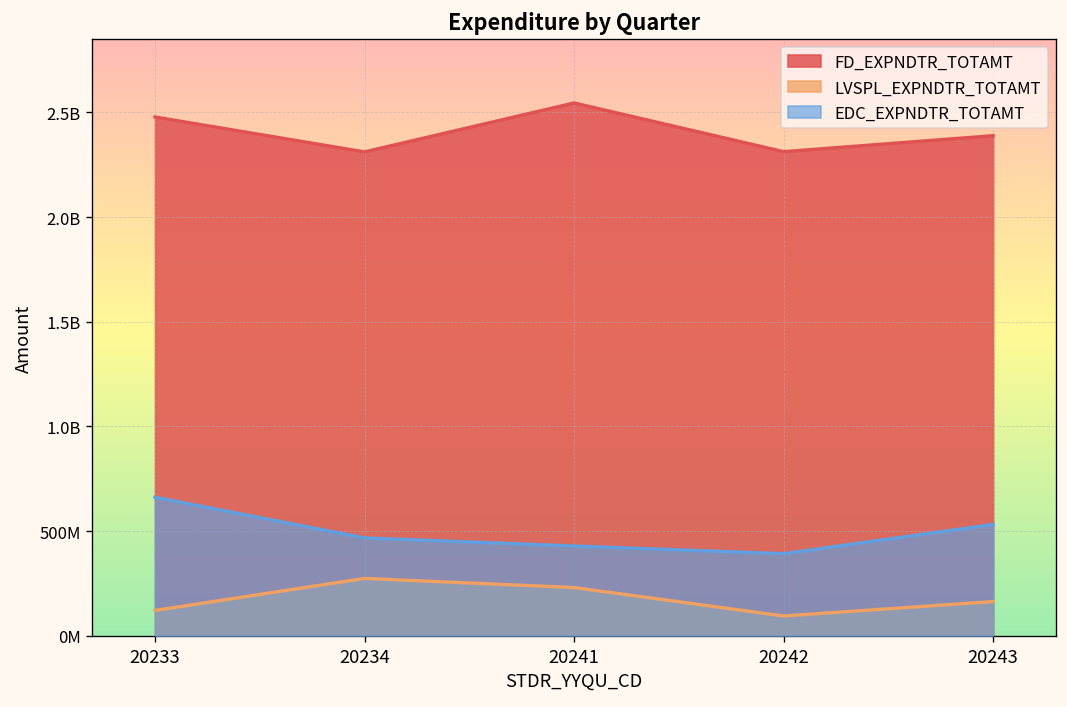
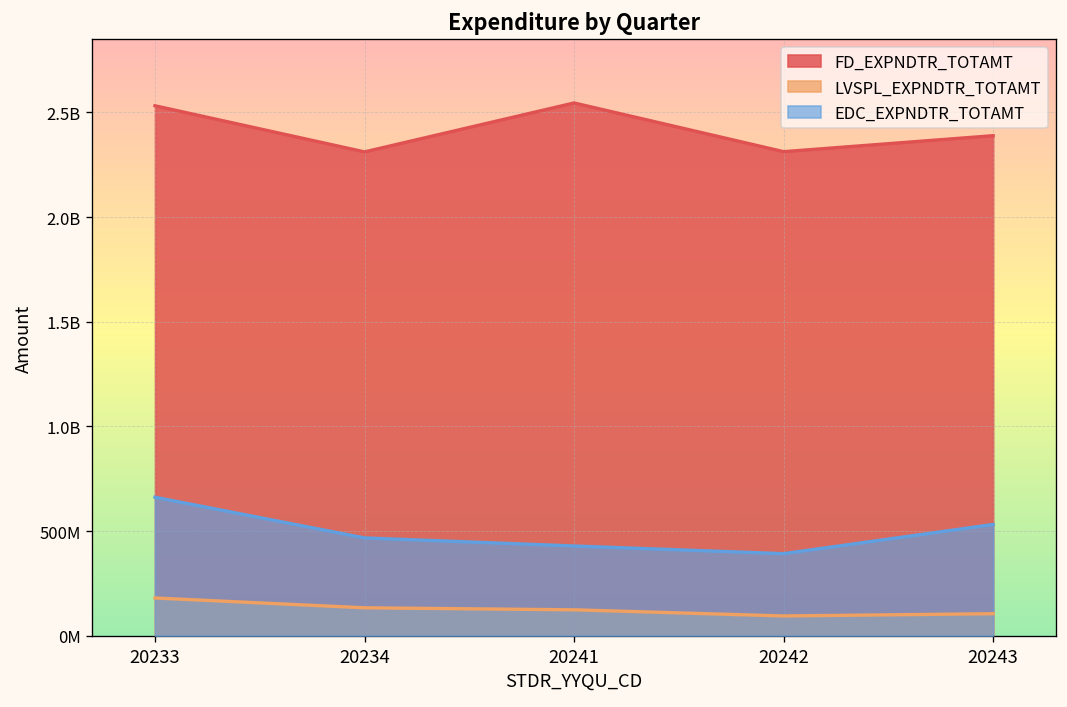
FD_EXPNDTR_TOTAMT, 20233: 2480000000 -> 2530000000
LVSPL_EXPNDTR_TOTAMT, 20233: 120000000 -> 180000000
LVSPL_EXPNDTR_TOTAMT, 20234: 270000000 -> 130000000
LVSPL_EXPNDTR_TOTAMT, 20241: 230000000 -> 120000000
LVSPL_EXPNDTR_TOTAMT, 20243: 160000000 -> 110000000
